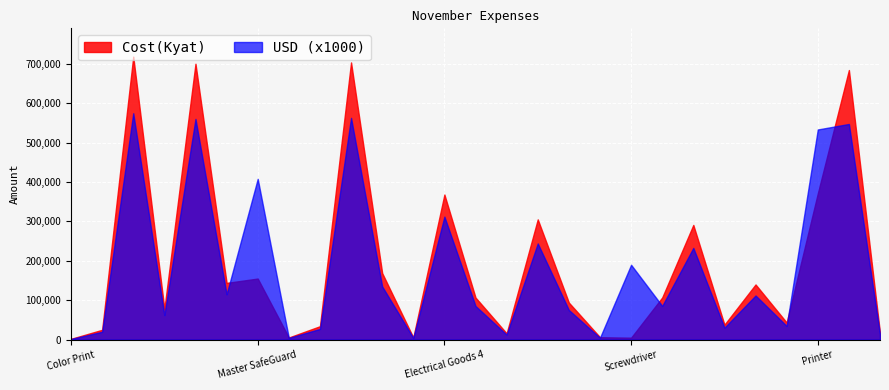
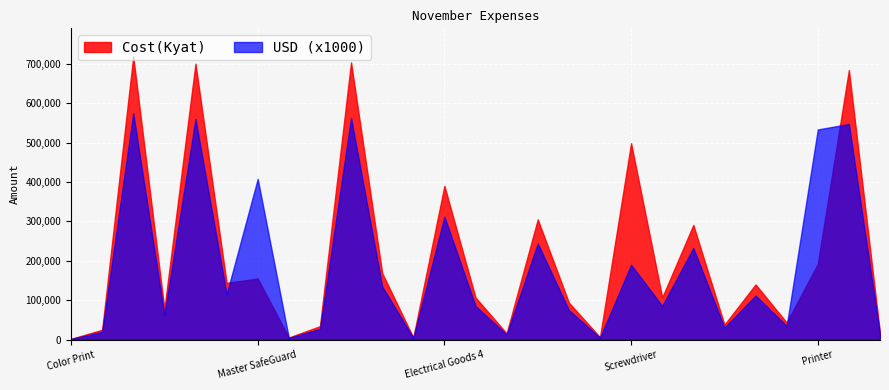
Cost(Kyat), Electrical Goods 4: 370,000 -> 390,000
Cost(Kyat), Screwdriver: 10,000 -> 500,000
Cost(Kyat), Printer: 370,000 -> 190,000
